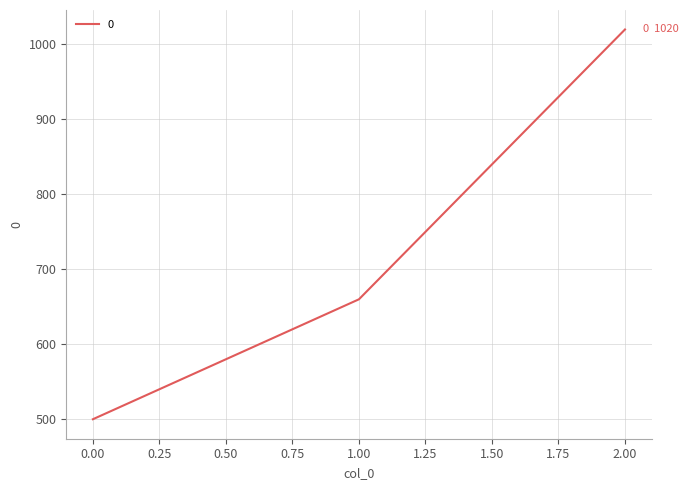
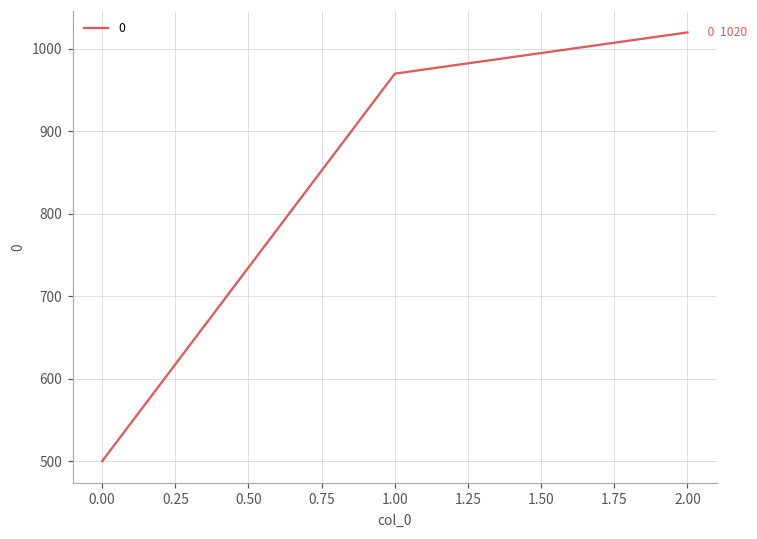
1.00: 660 -> 970
